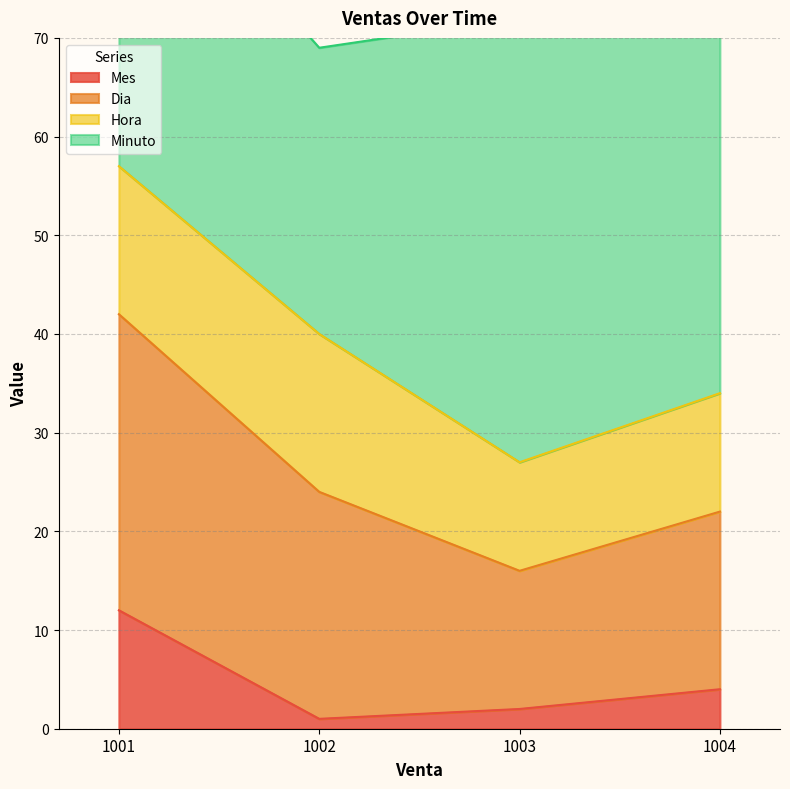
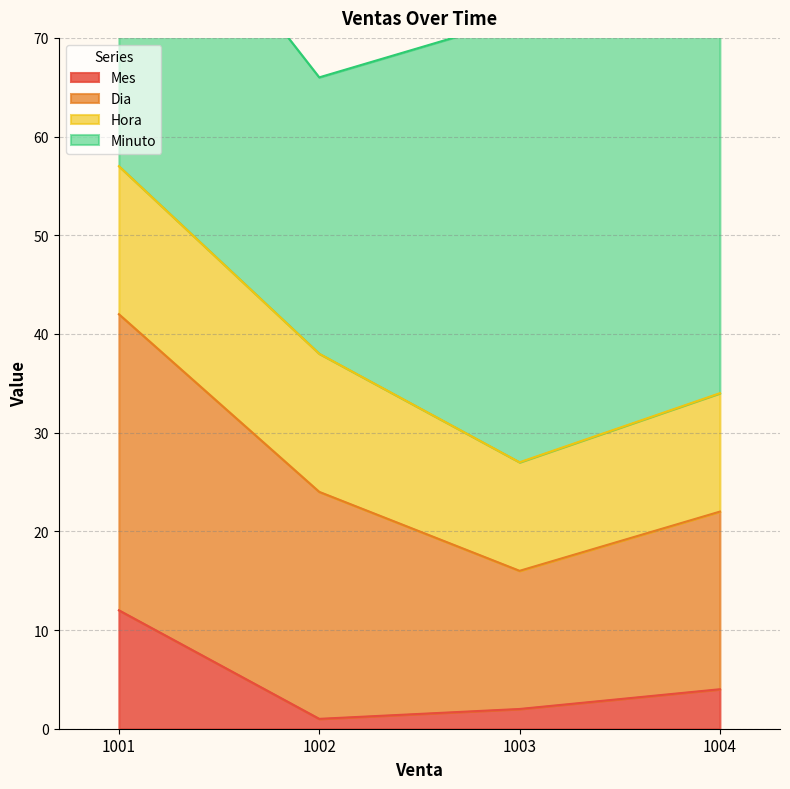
Hora, 1002: 16 -> 14
Minuto, 1002: 29 -> 28
